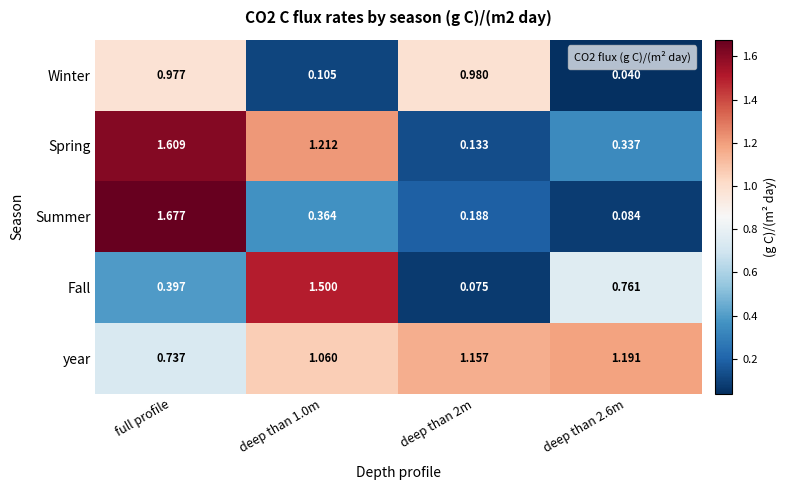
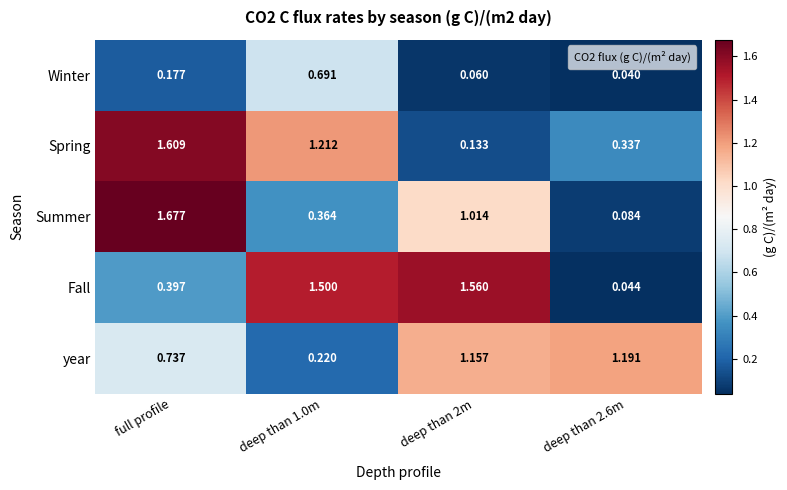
Winter, full profile: 0.977 -> 0.177
Winter, deep than 1.0m: 0.105 -> 0.691
Winter, deep than 2m: 0.980 -> 0.060
Summer, deep than 2m: 0.188 -> 1.014
Fall, deep than 2m: 0.075 -> 1.560
Fall, deep than 2.6m: 0.761 -> 0.044
year, deep than 1.0m: 1.060 -> 0.220
